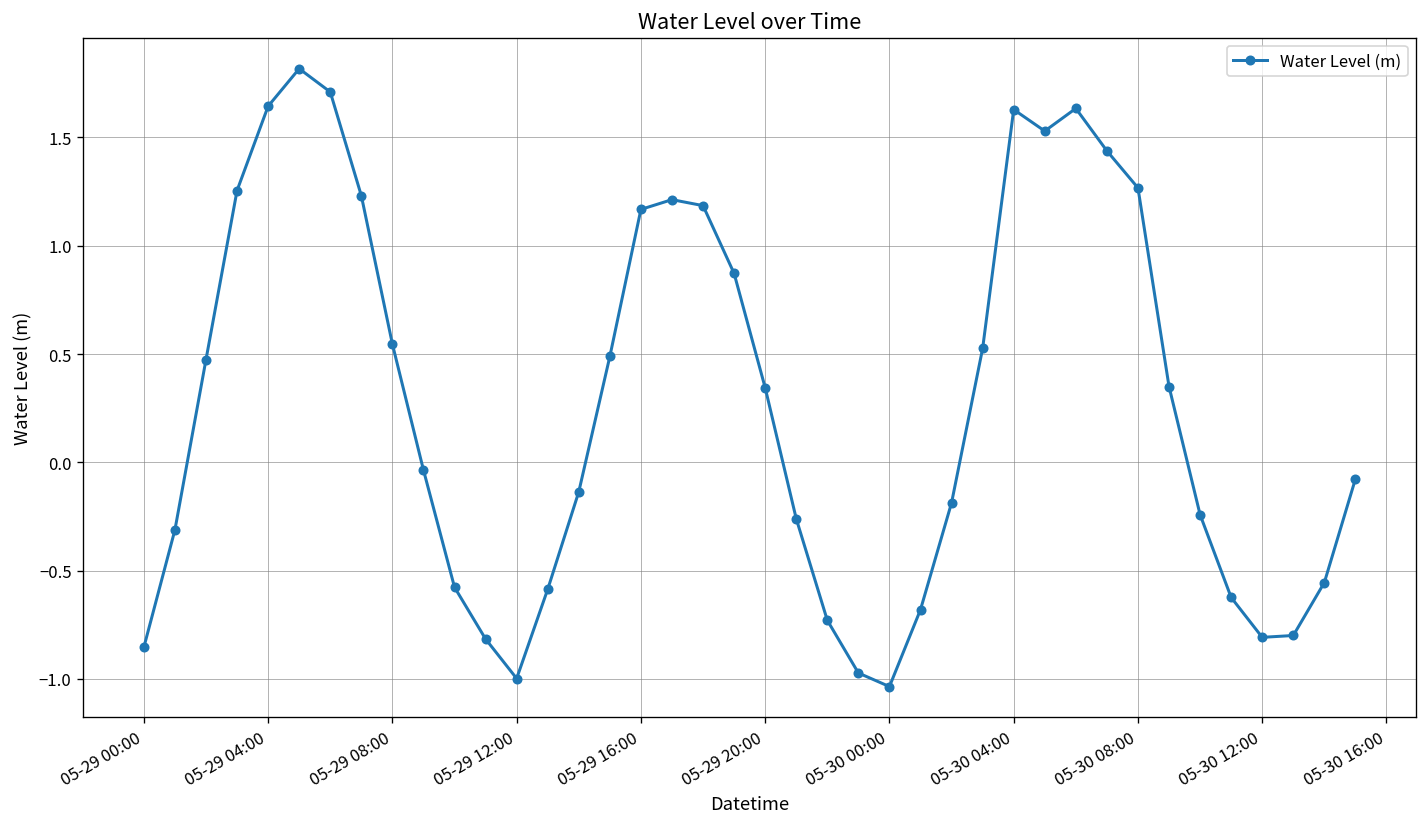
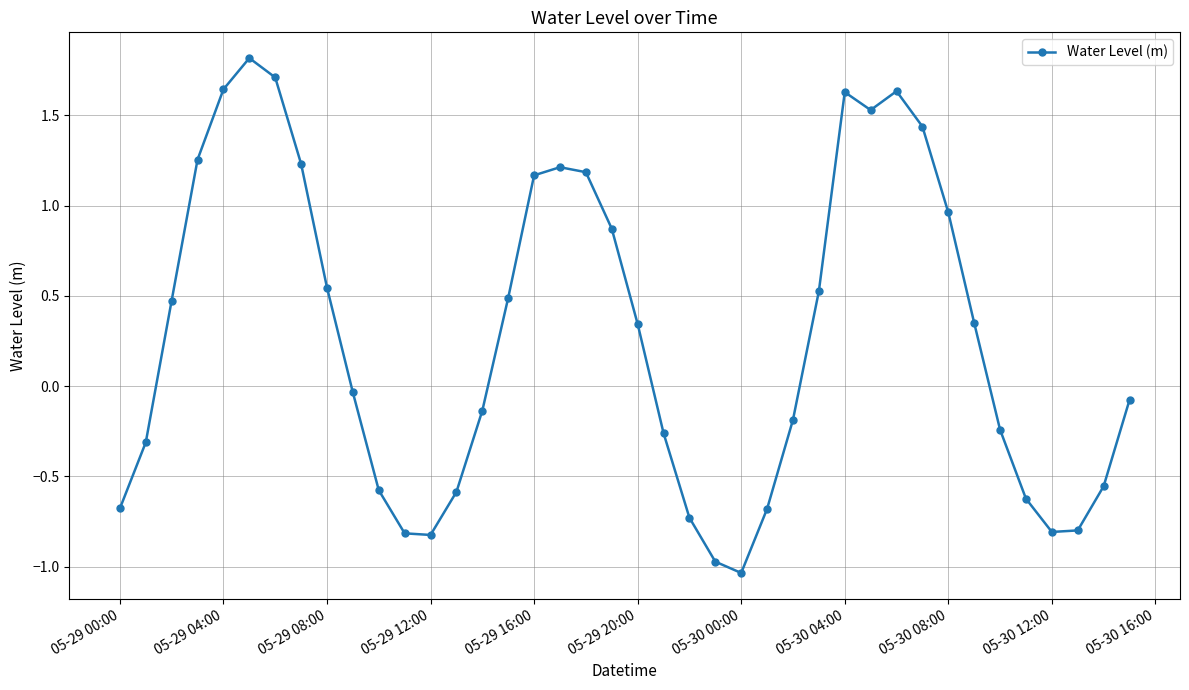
05-29 00:00: -0.85 -> -0.68
05-29 12:00: -1.00 -> -0.82
05-30 08:00: 1.27 -> 0.96
